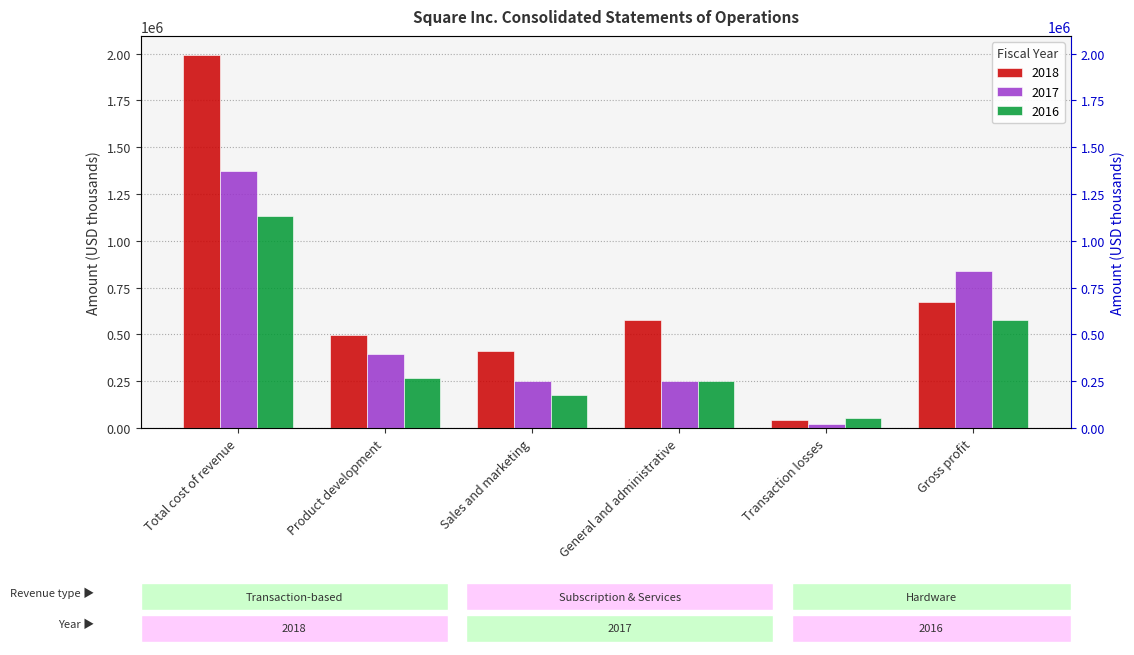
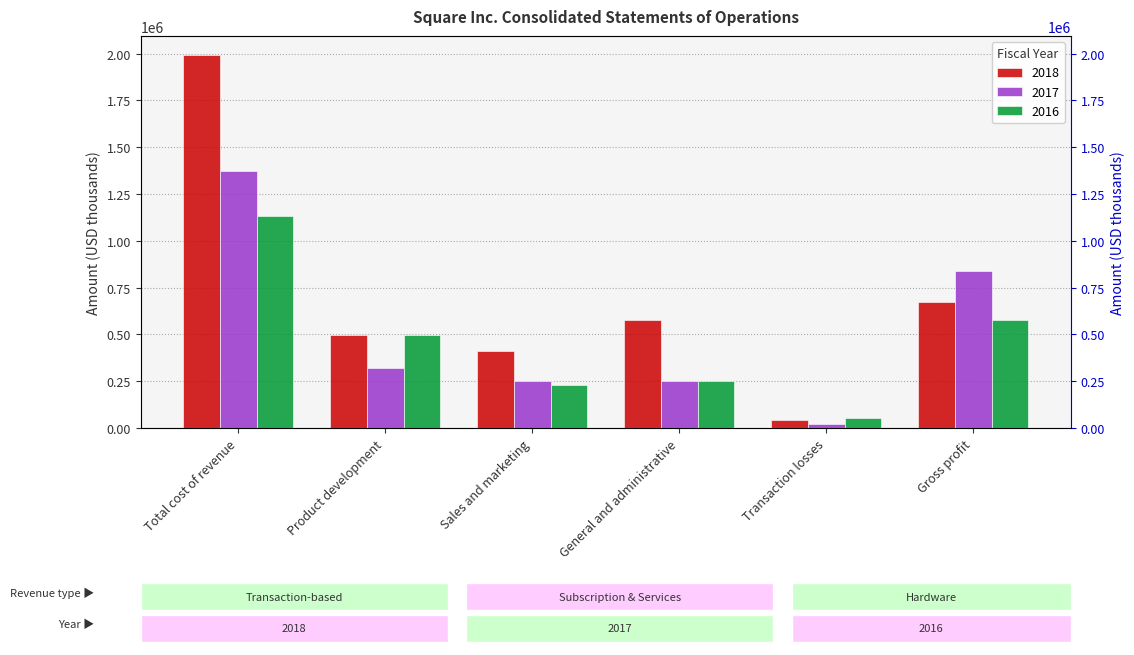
2017, Product development: 390000 -> 320000
2016, Product development: 270000 -> 500000
2016, Sales and marketing: 170000 -> 230000
